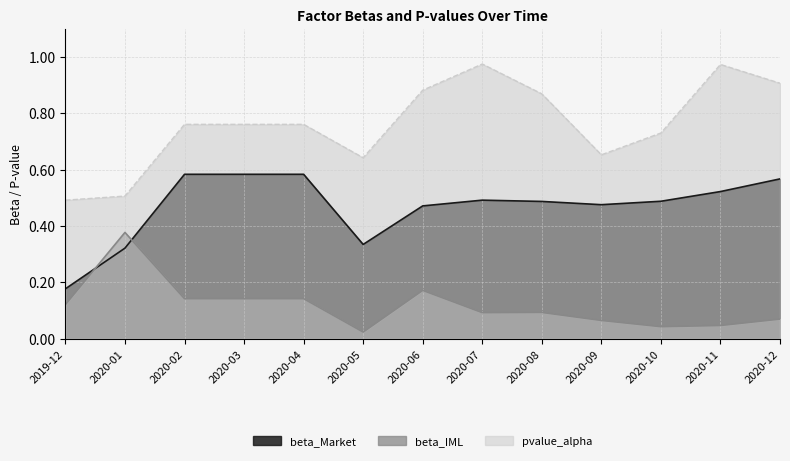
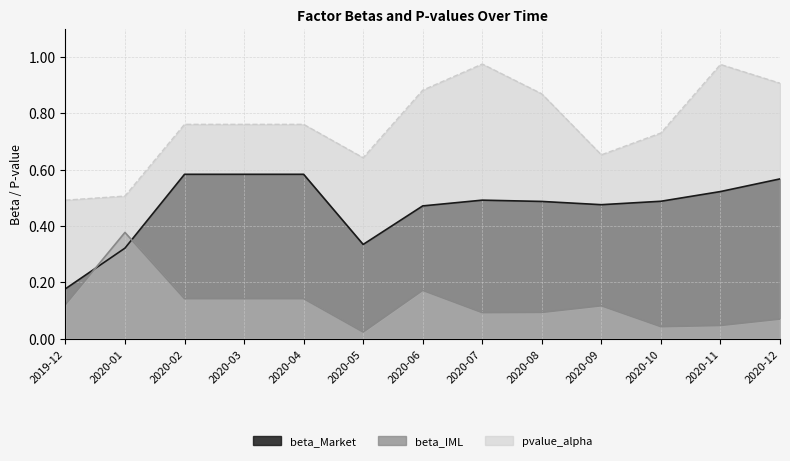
beta_IML, 2020-09: 0.07 -> 0.12
